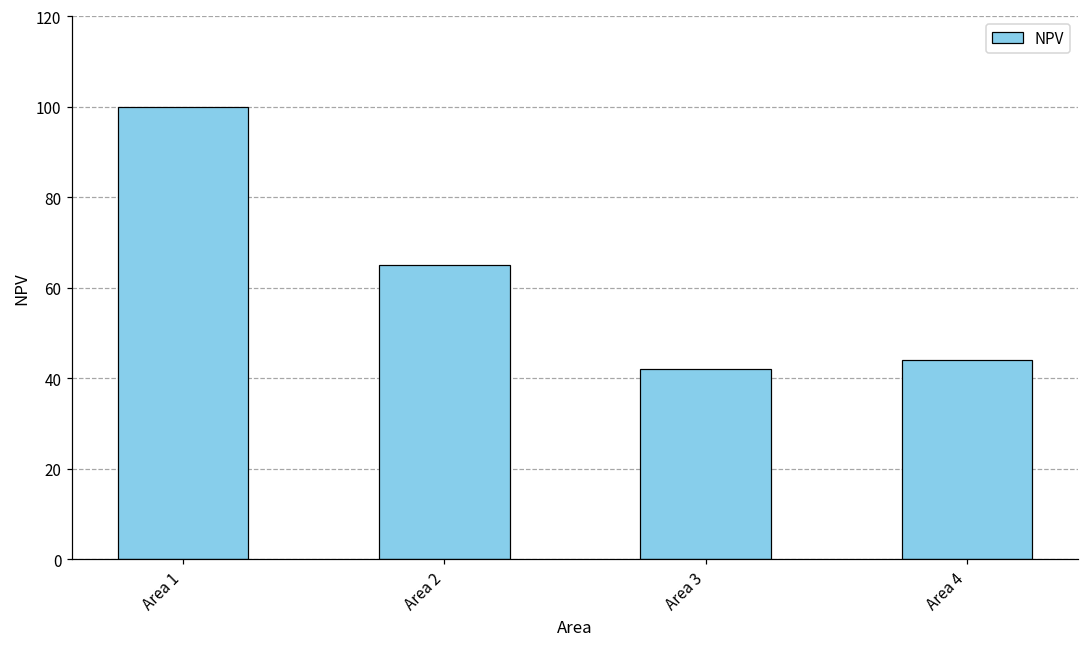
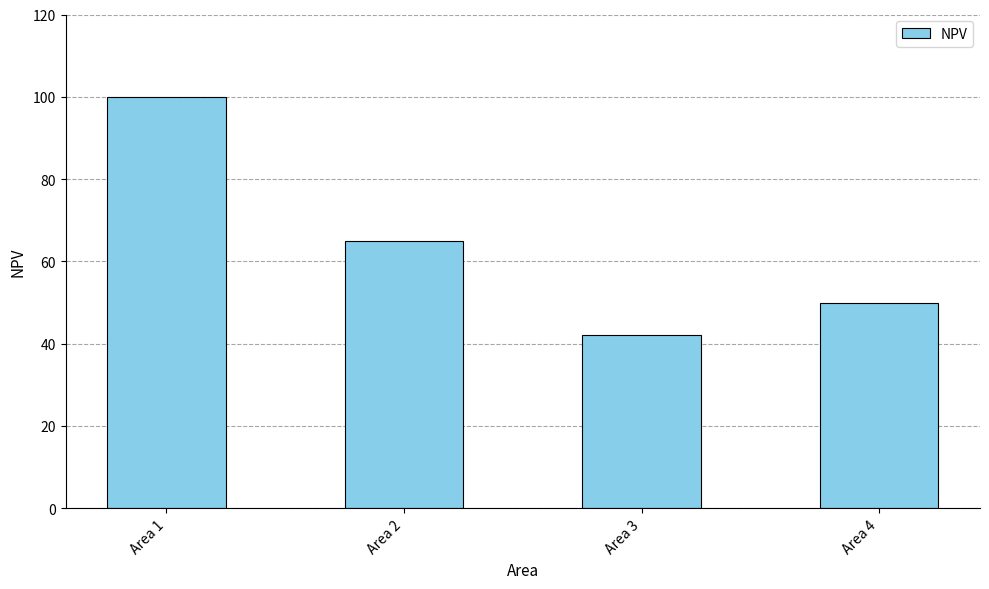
Area 4: 44 -> 50
